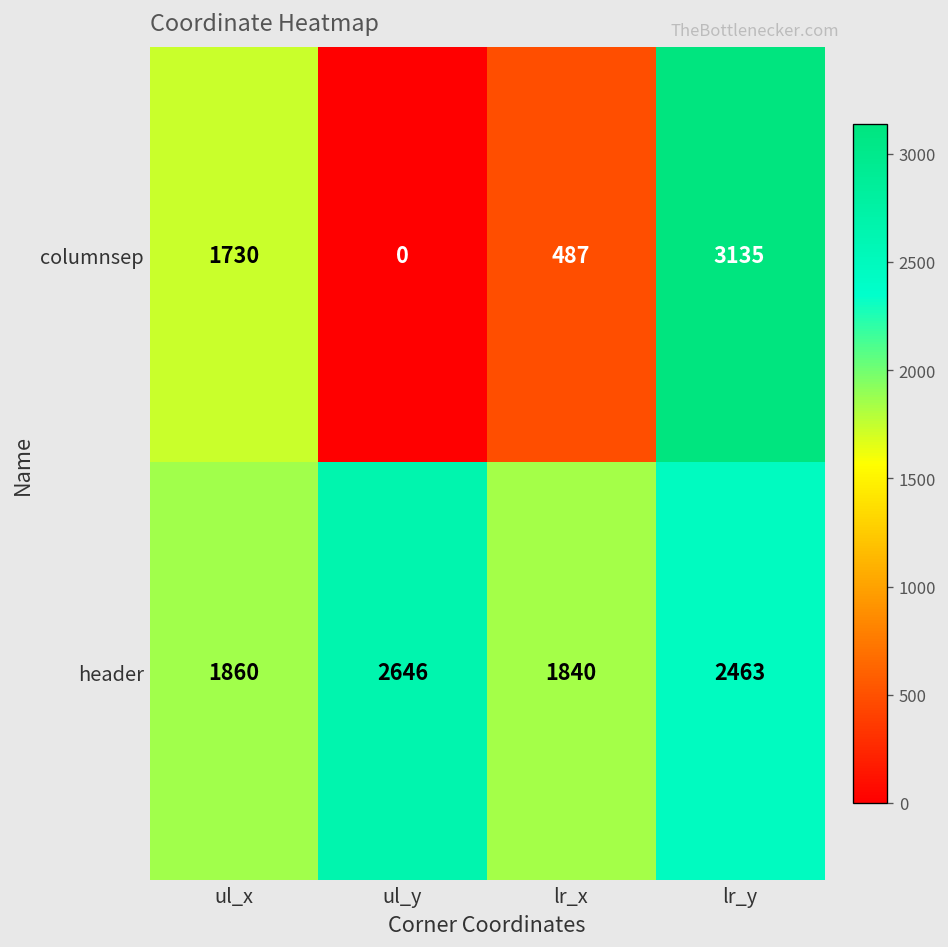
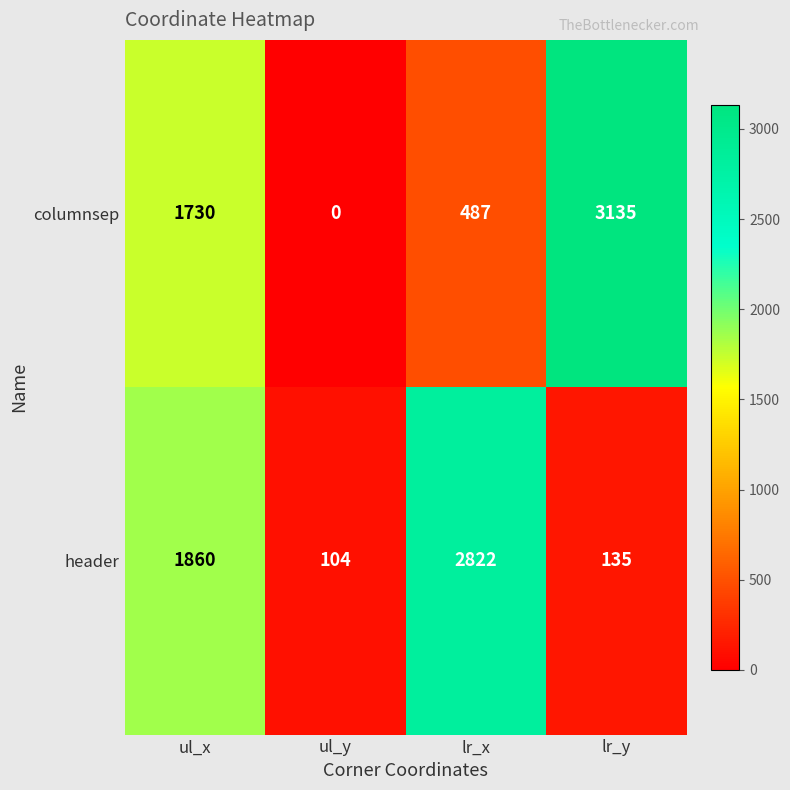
header, ul_y: 2646 -> 104
header, lr_x: 1840 -> 2822
header, lr_y: 2463 -> 135
